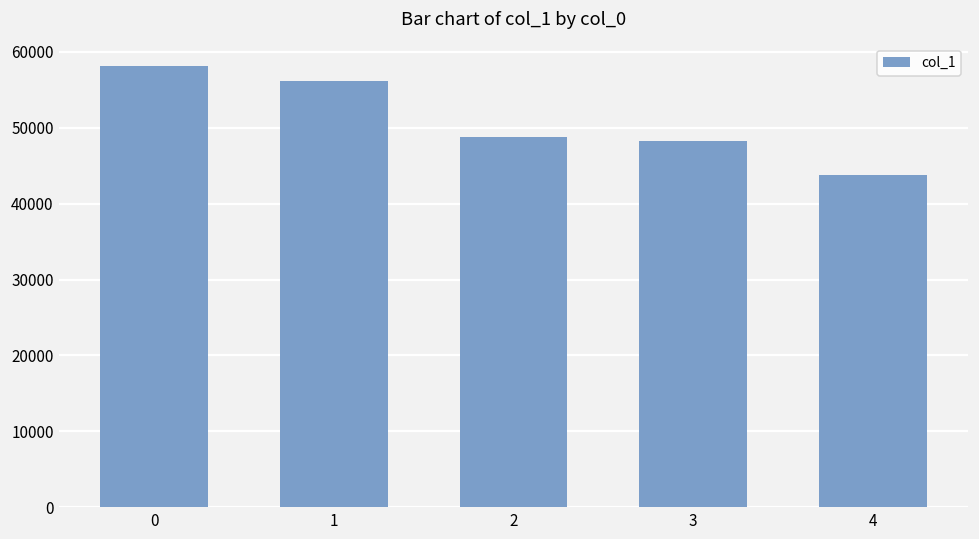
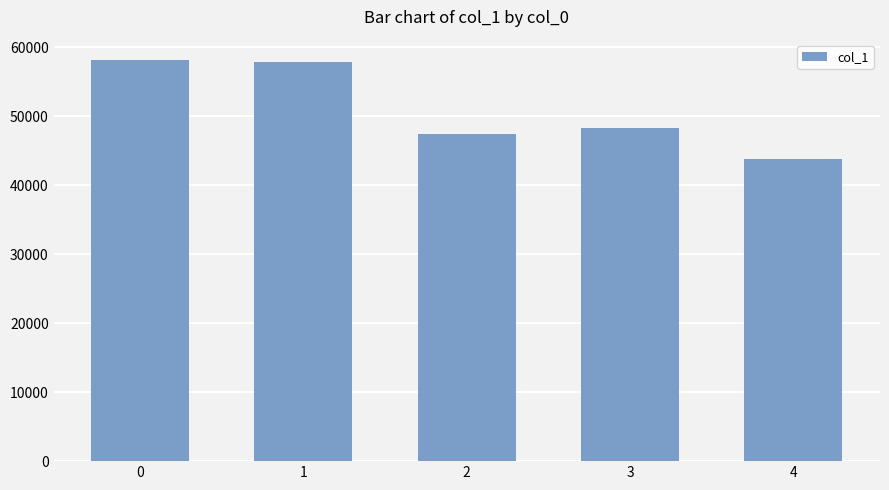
1: 56000 -> 58000
2: 49000 -> 47000
